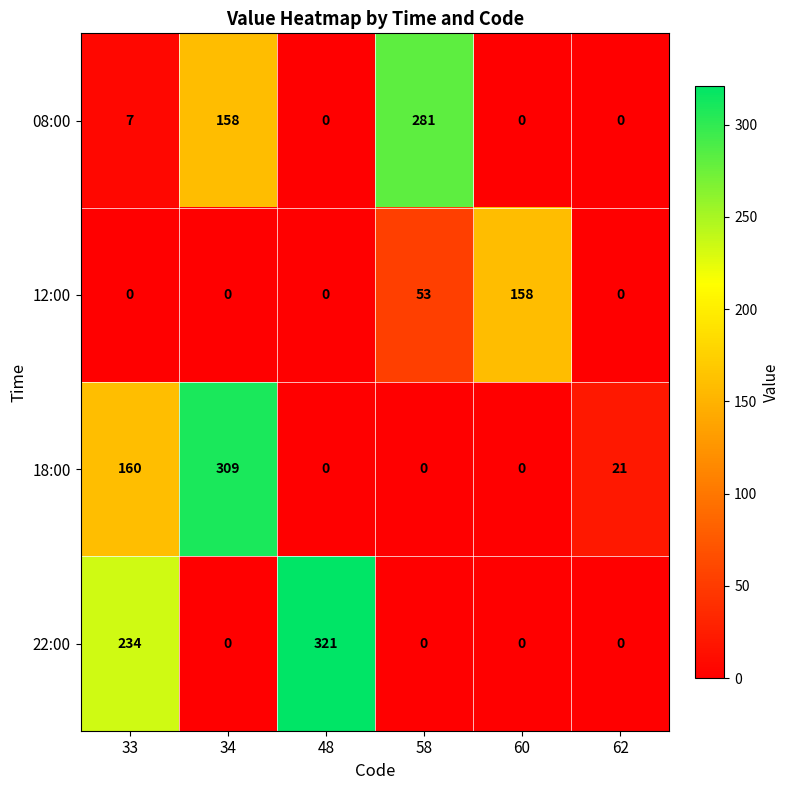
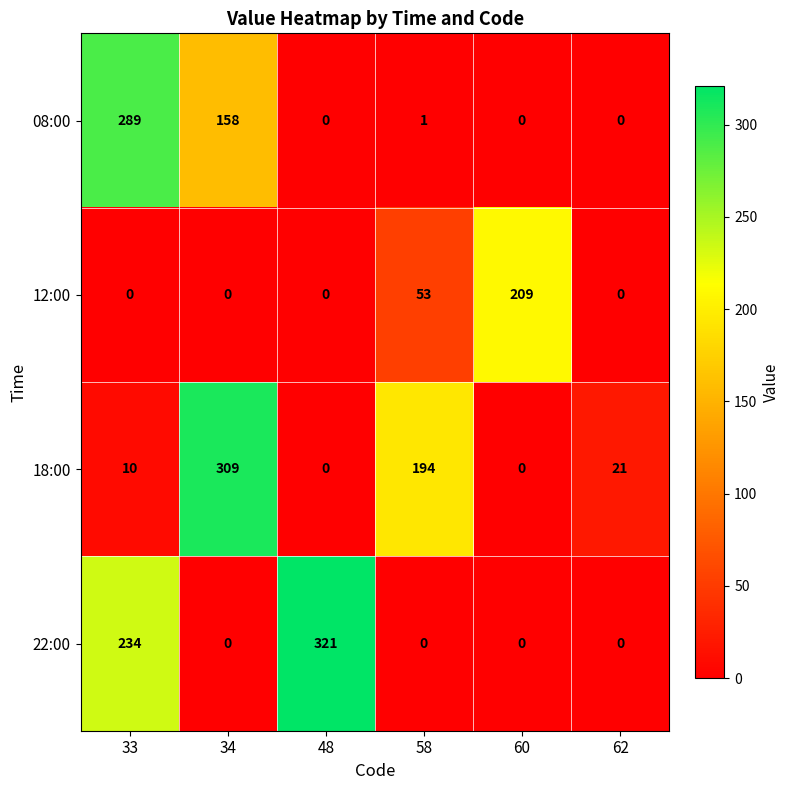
08:00, 33: 7 -> 289
08:00, 58: 281 -> 1
12:00, 60: 158 -> 209
18:00, 33: 160 -> 10
18:00, 58: 0 -> 194
